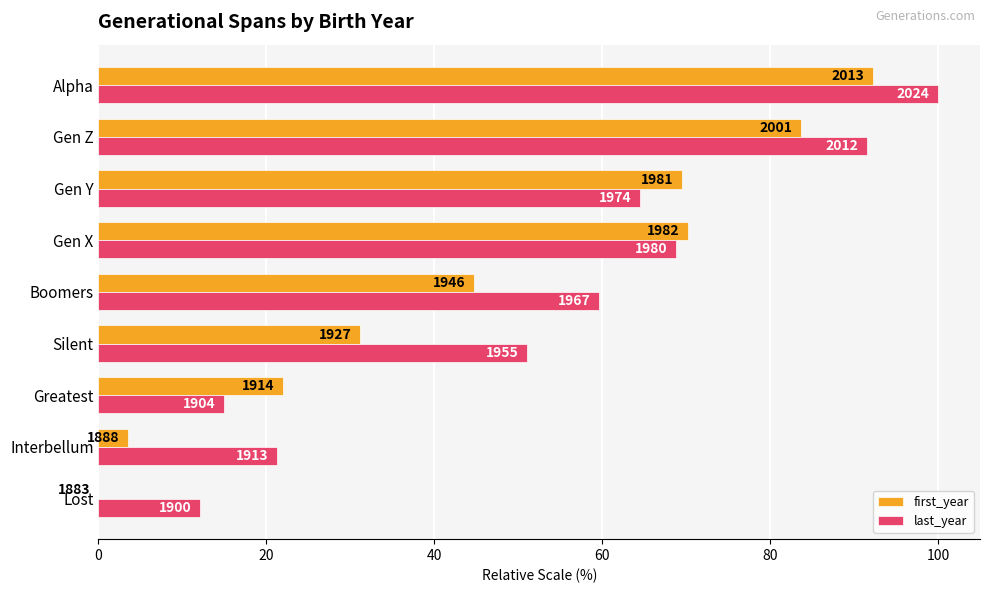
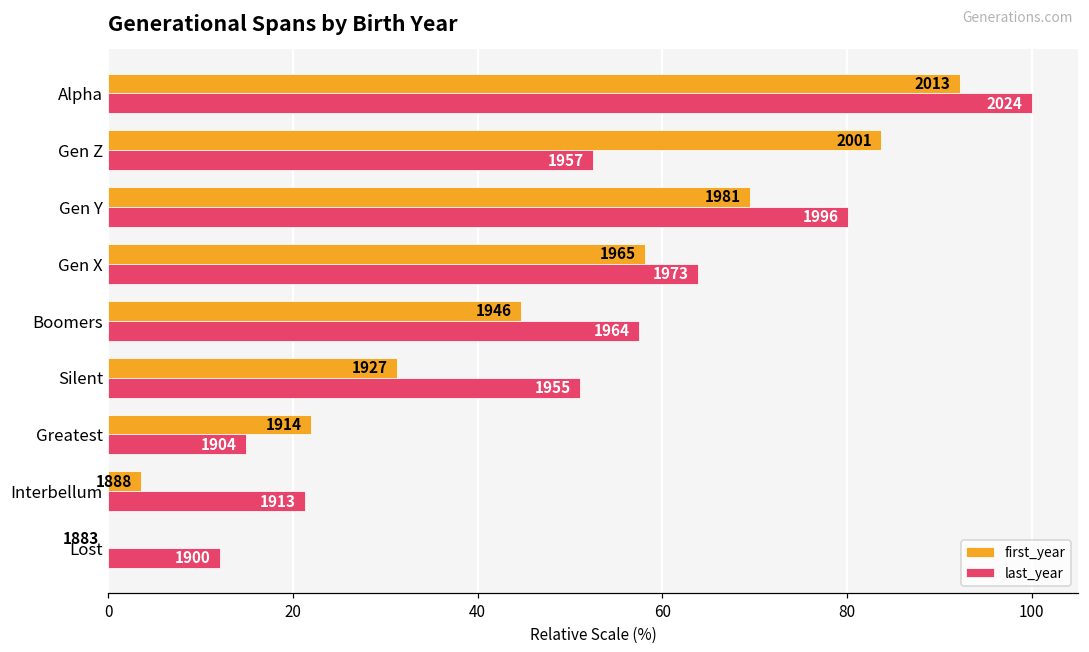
last_year, Gen Z: 2012 -> 1957
last_year, Gen Y: 1974 -> 1996
first_year, Gen X: 1982 -> 1965
last_year, Gen X: 1980 -> 1973
last_year, Boomers: 1967 -> 1964
